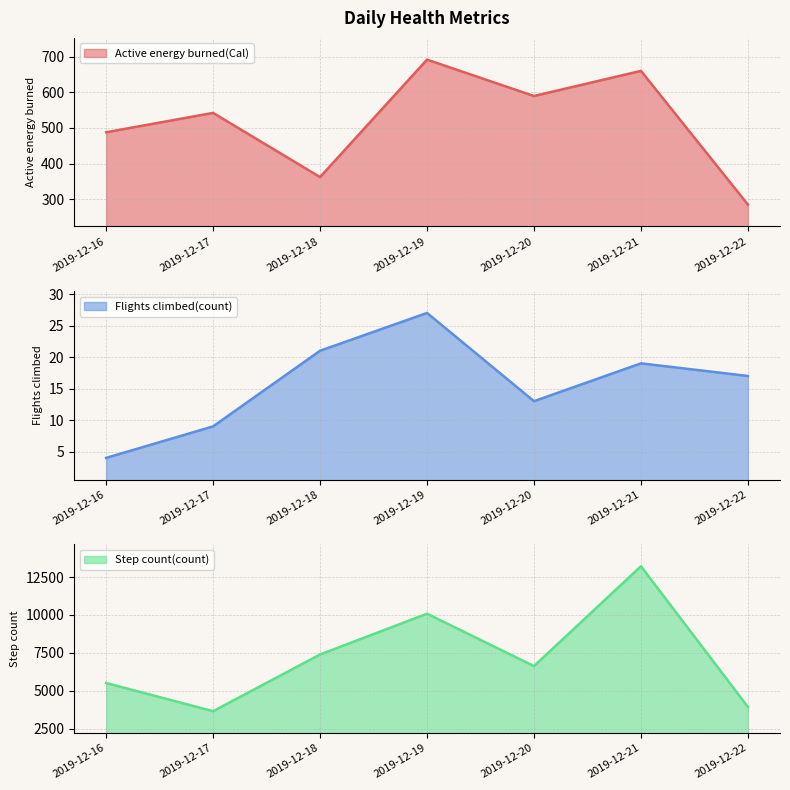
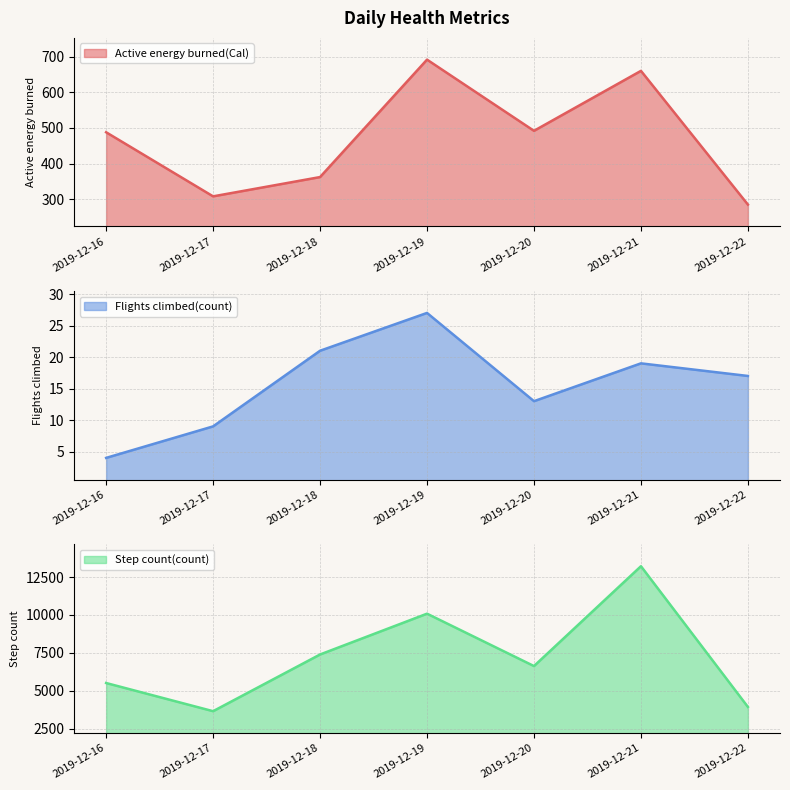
Daily Health Metrics, 2019-12-17: 540 -> 310
Daily Health Metrics, 2019-12-20: 590 -> 490
